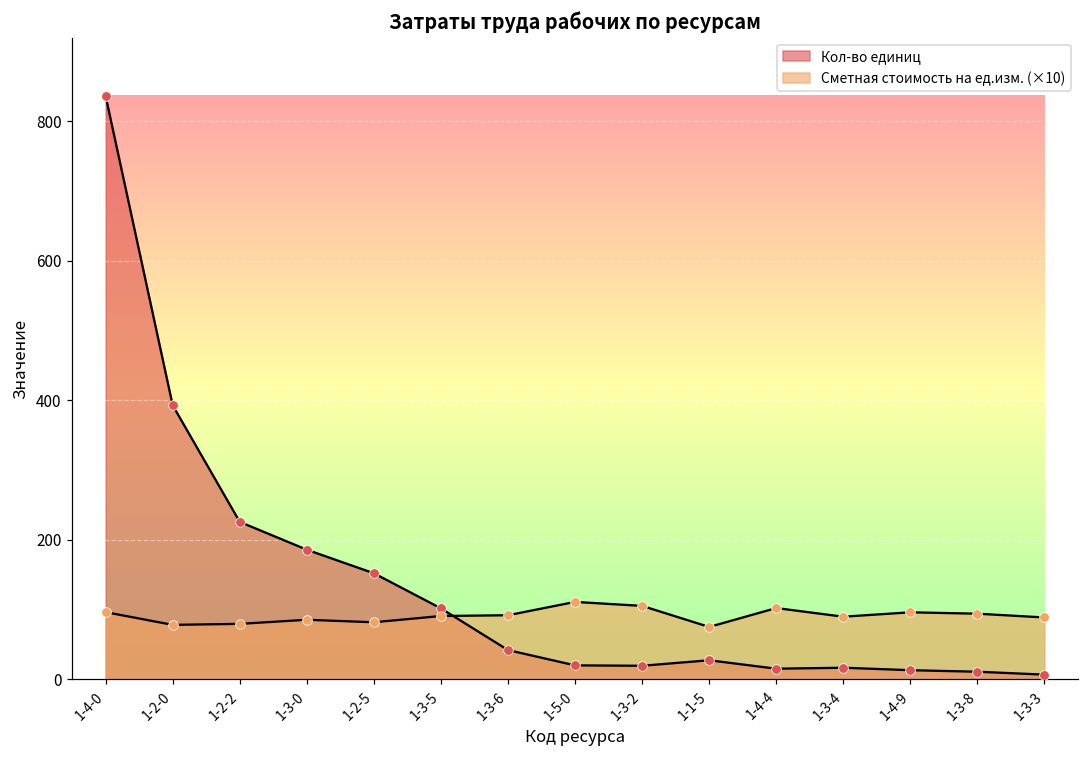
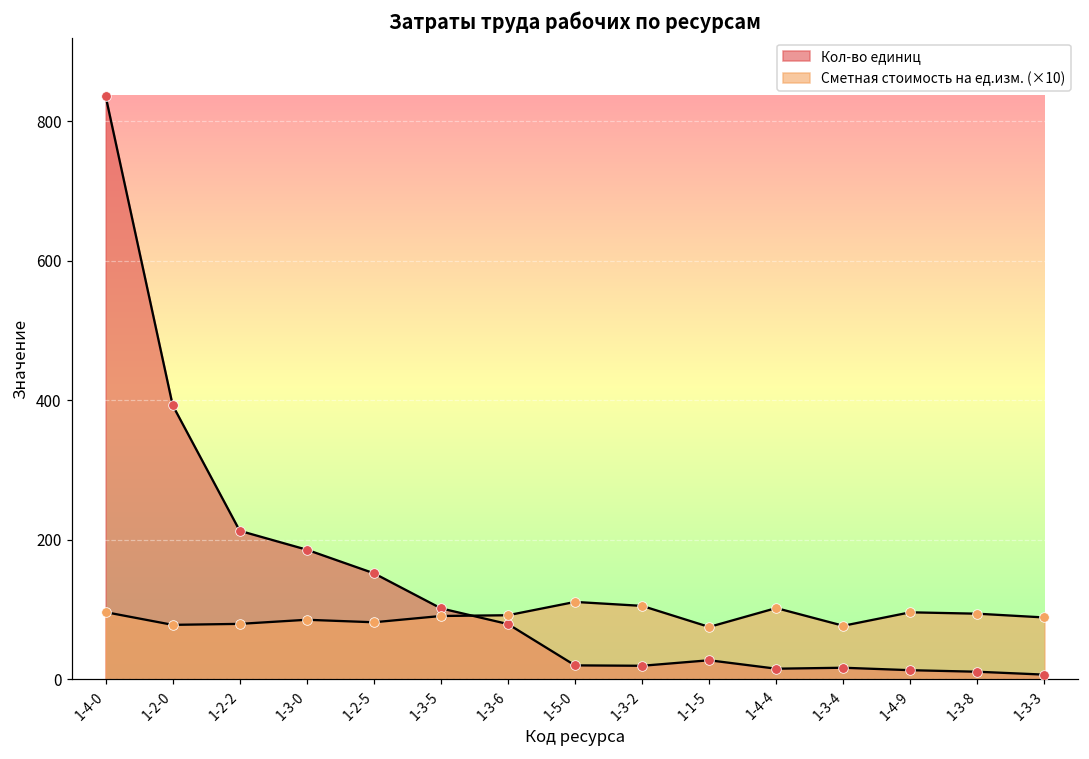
Кол-во единиц, 1-2-2: 230 -> 210
Кол-во единиц, 1-3-6: 40 -> 80
Сметная стоимость на ед.изм. (×10), 1-3-4: 90 -> 80
